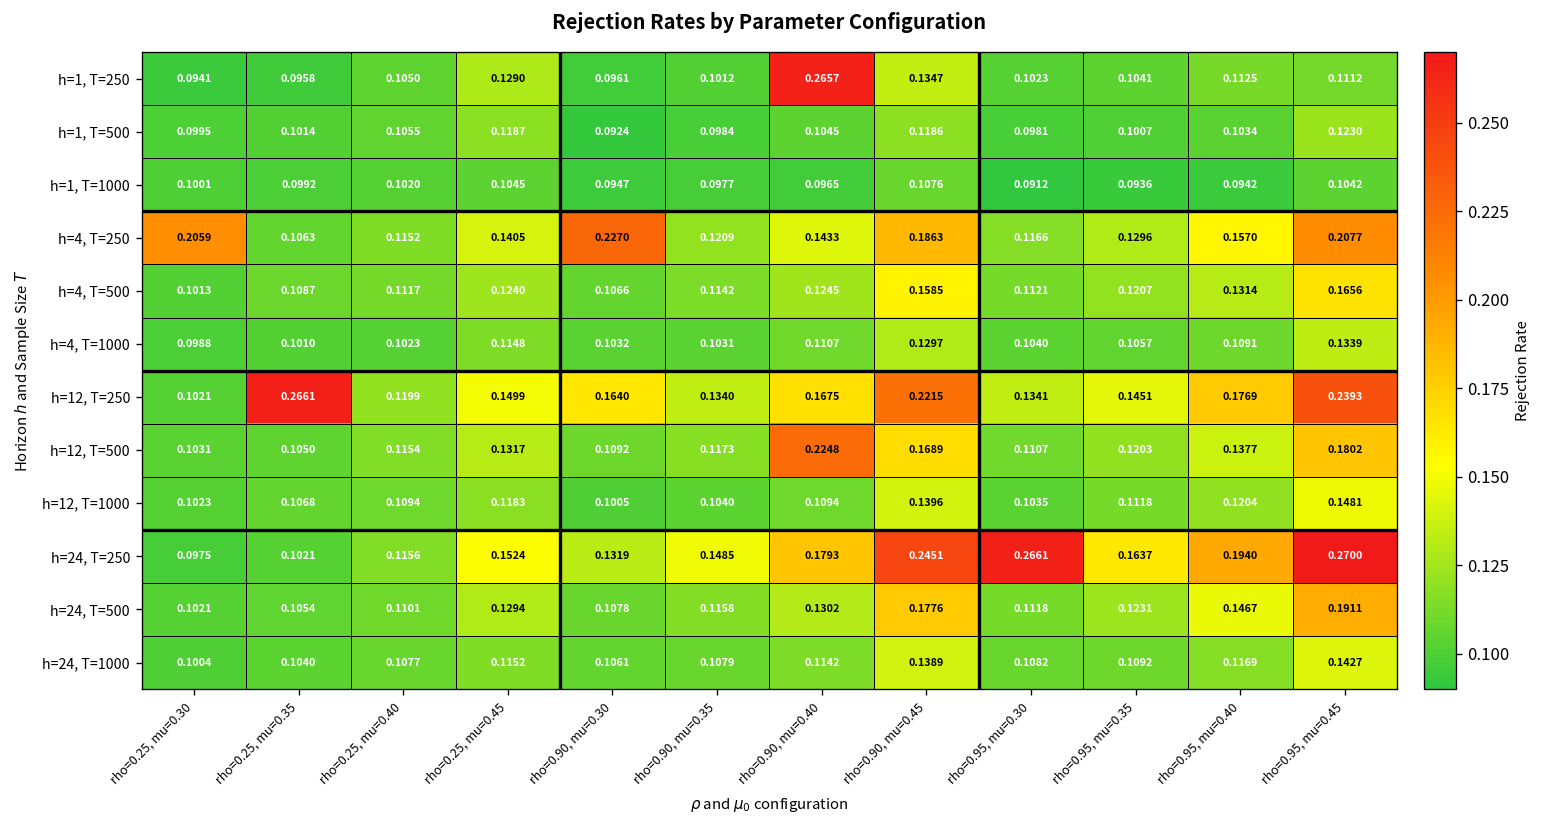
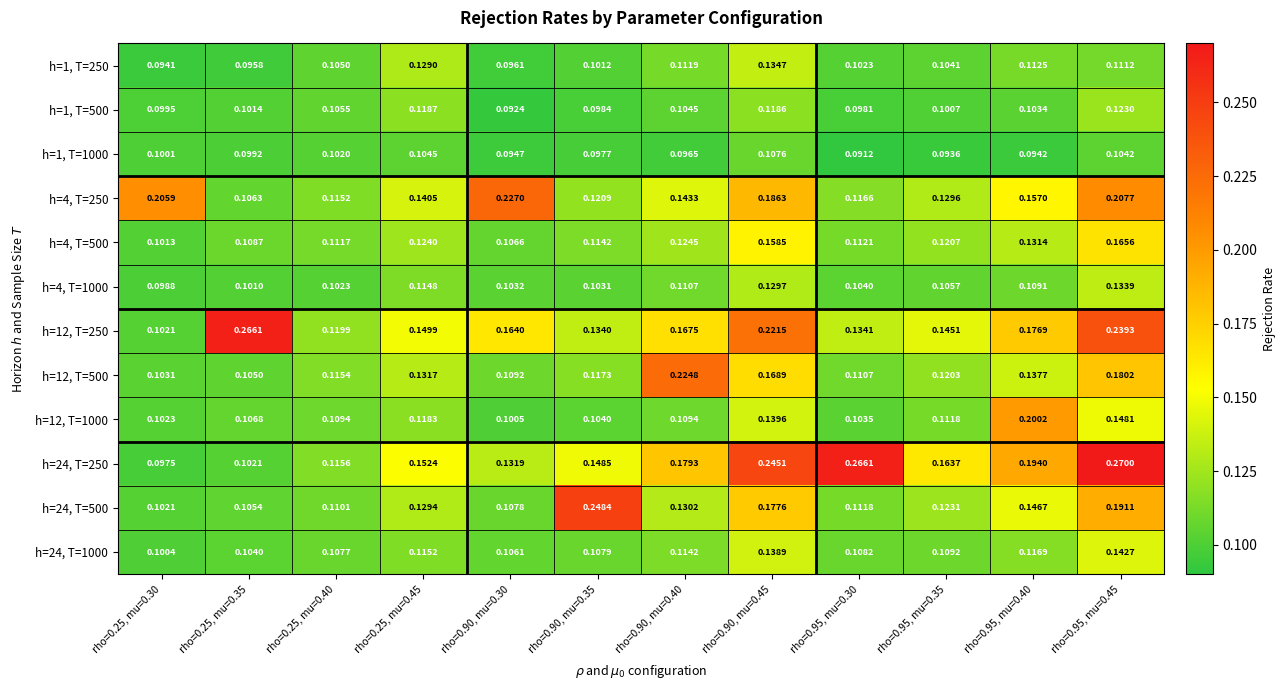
h=1, T=250, rho=0.90, mu=0.40: 0.2657 -> 0.1119
h=12, T=1000, rho=0.95, mu=0.40: 0.1204 -> 0.2002
h=24, T=500, rho=0.90, mu=0.35: 0.1158 -> 0.2484
